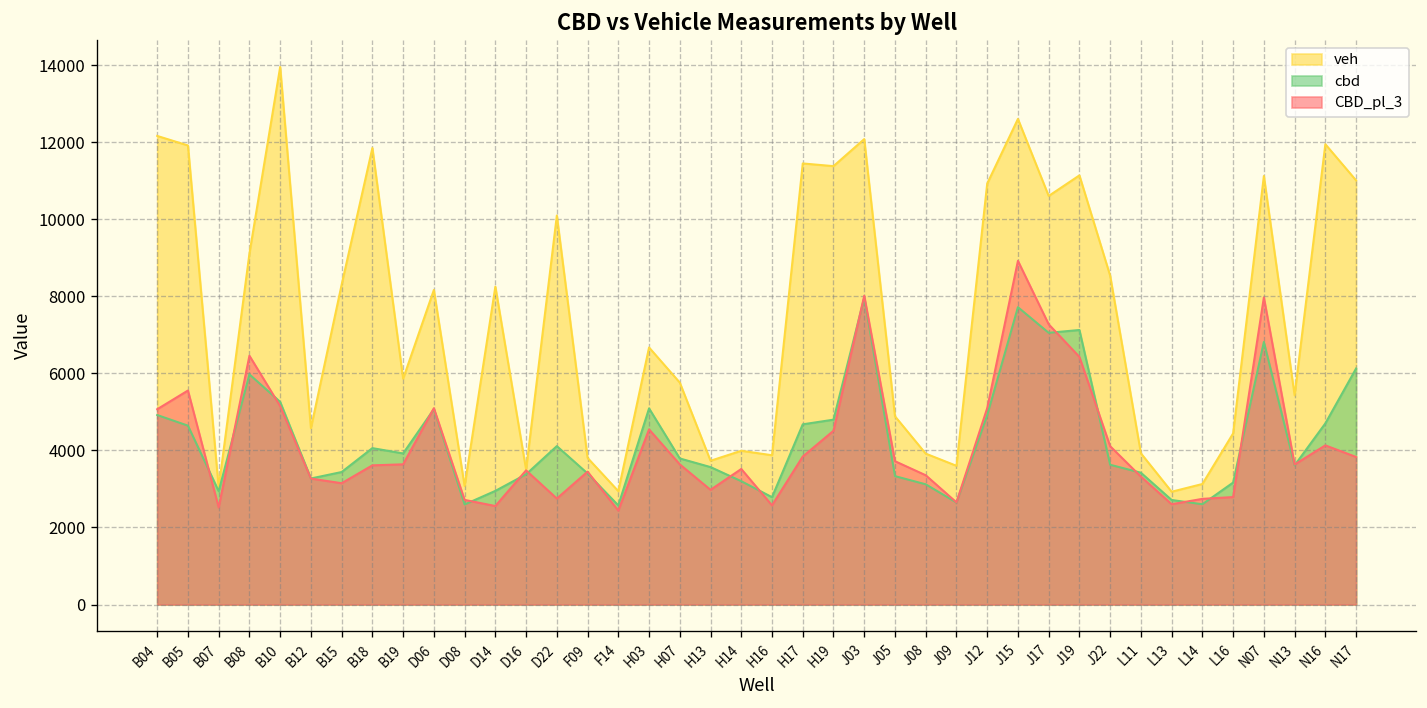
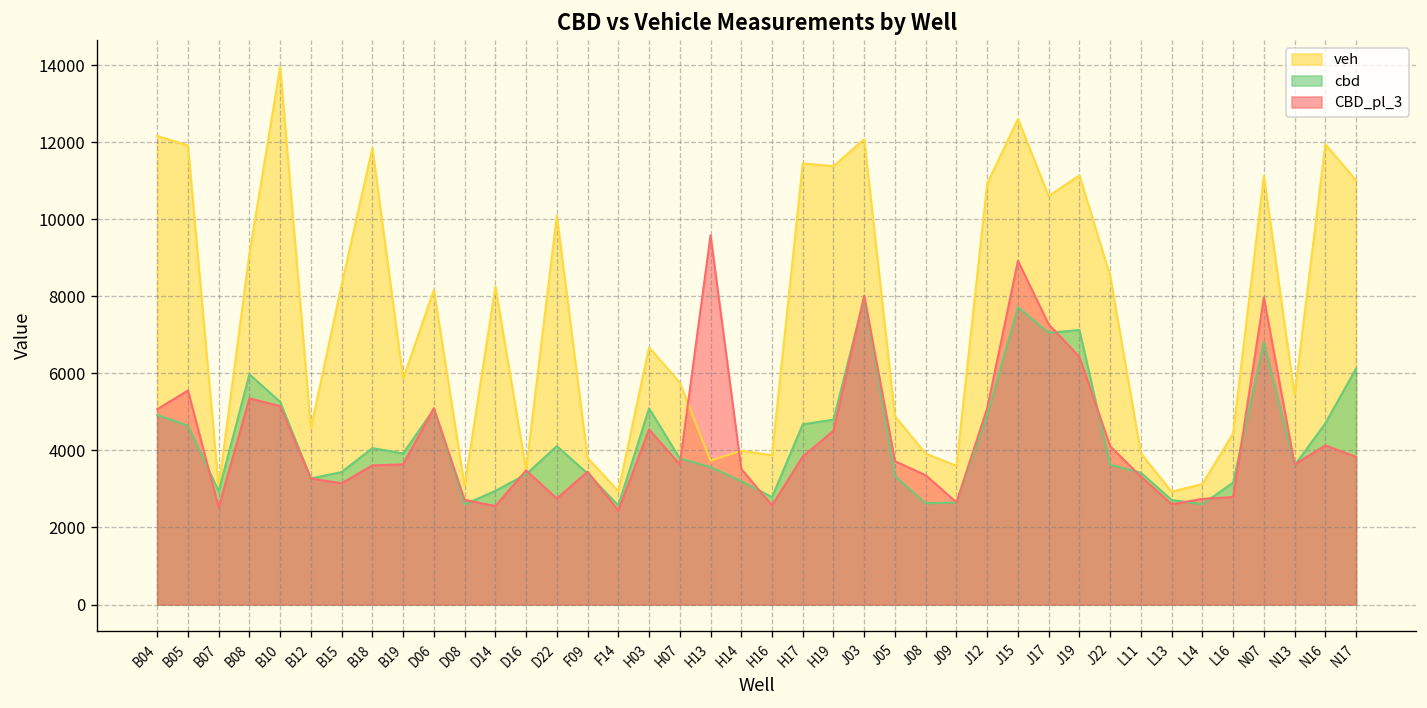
CBD_pl_3, B08: 6500 -> 5400
CBD_pl_3, H13: 3000 -> 9600
cbd, J08: 3100 -> 2600
